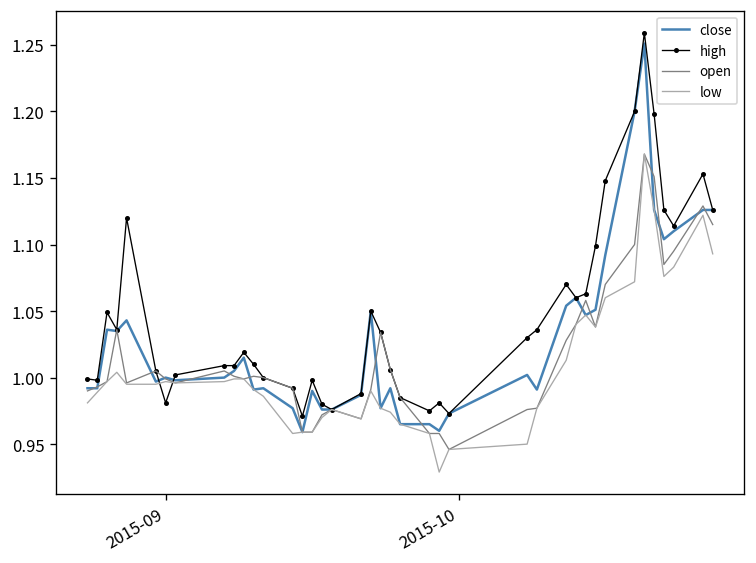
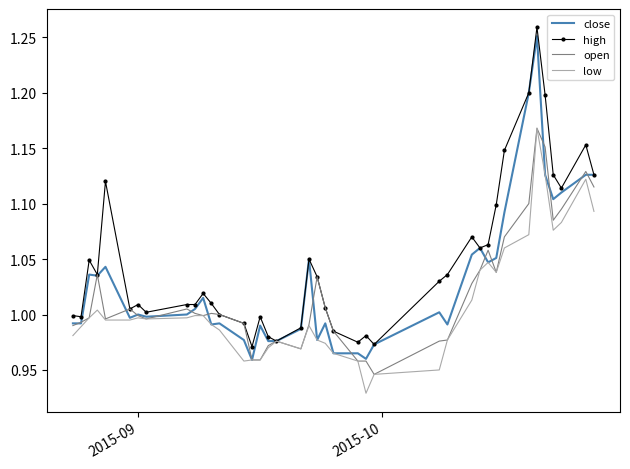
high, 2015-09: 0.981 -> 1.009
